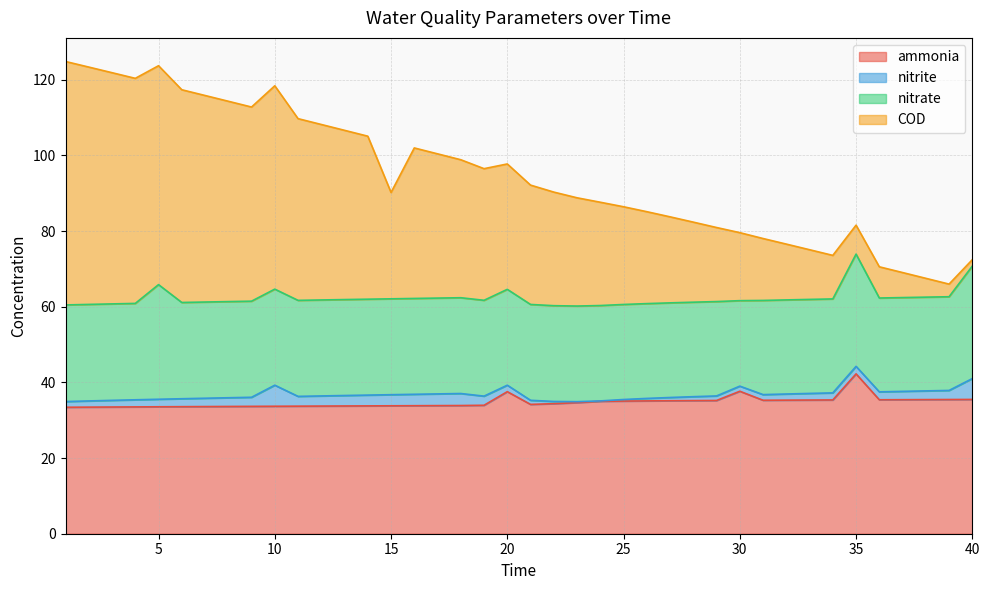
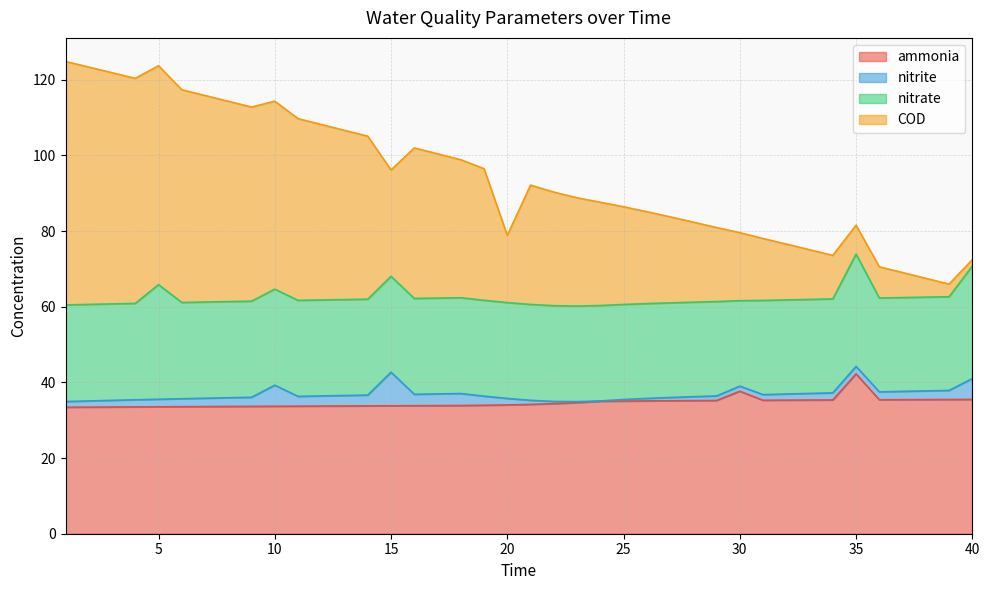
COD, 10: 54 -> 50
nitrite, 15: 3 -> 9
ammonia, 20: 38 -> 34
COD, 20: 33 -> 18
